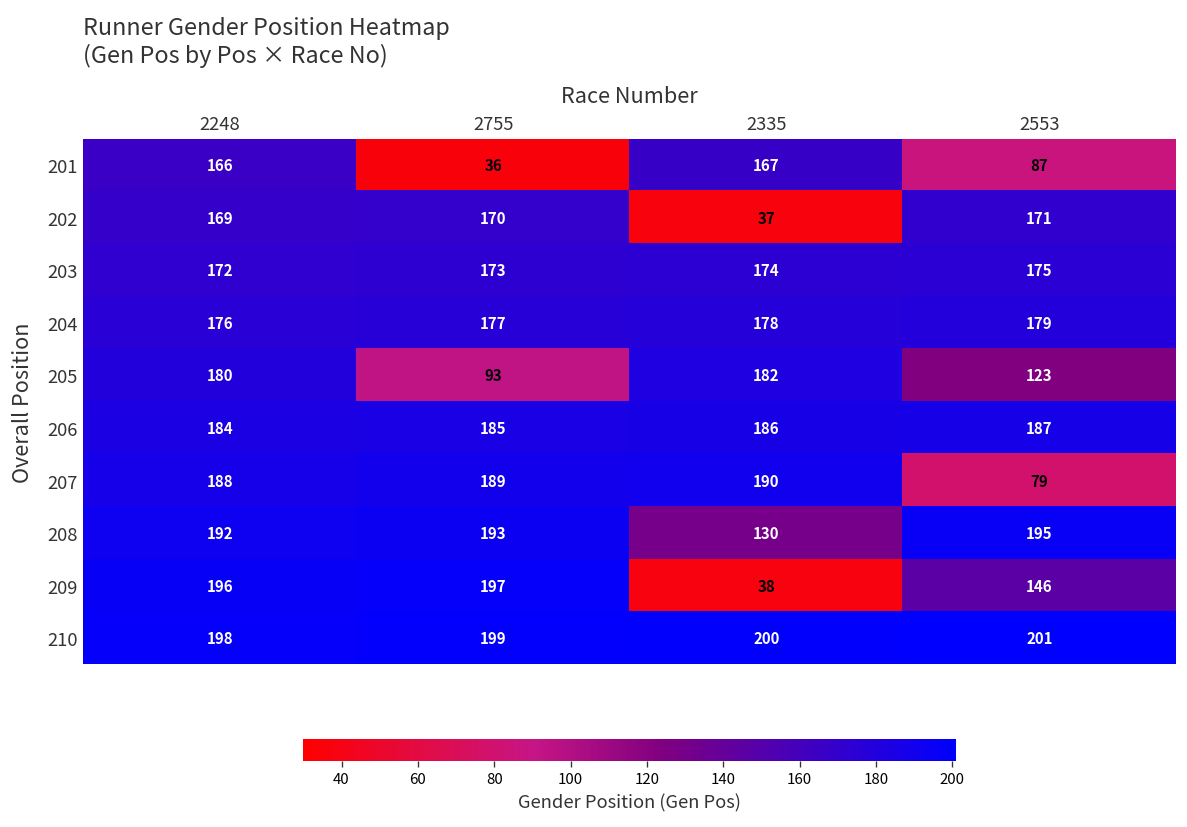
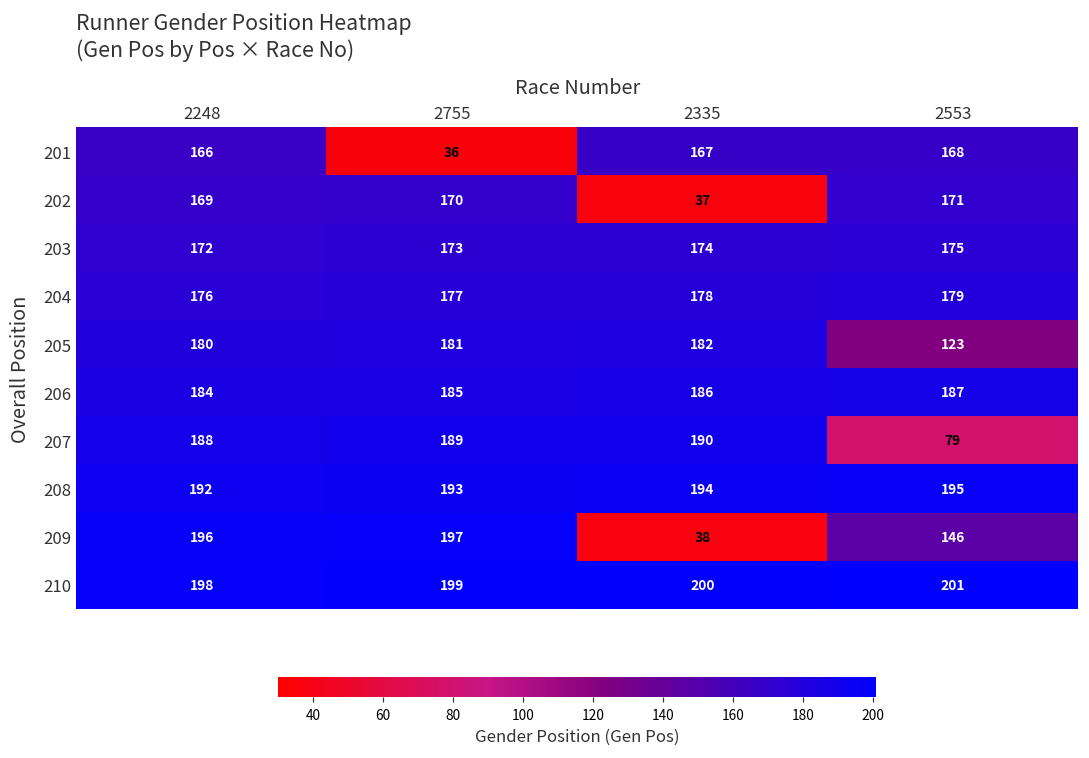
201, 2553: 87 -> 168
205, 2755: 93 -> 181
208, 2335: 130 -> 194
